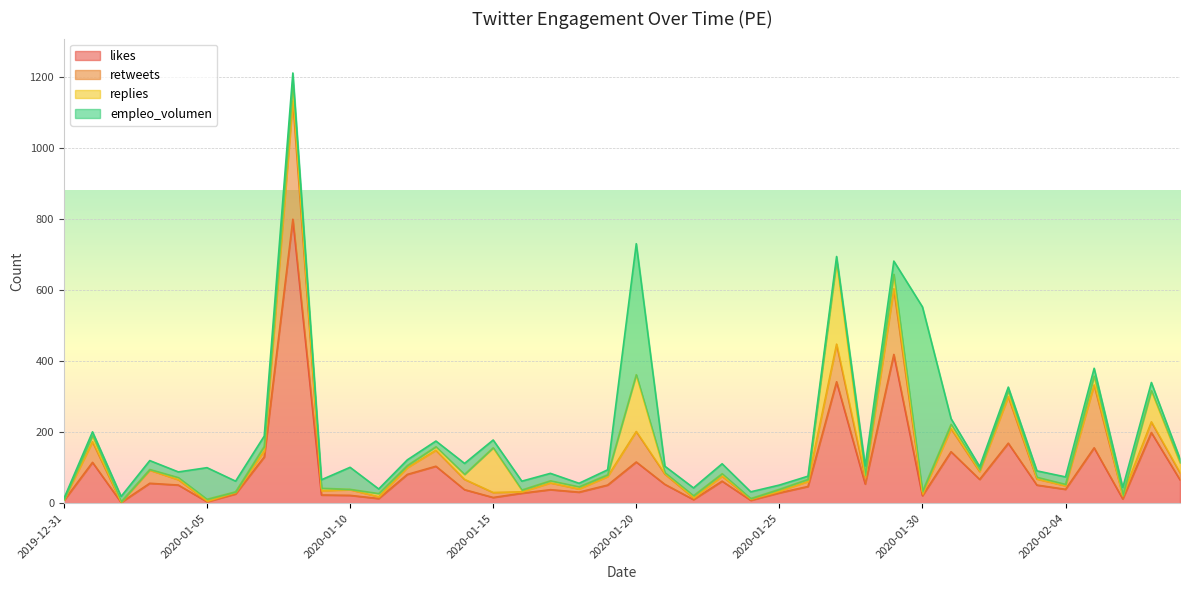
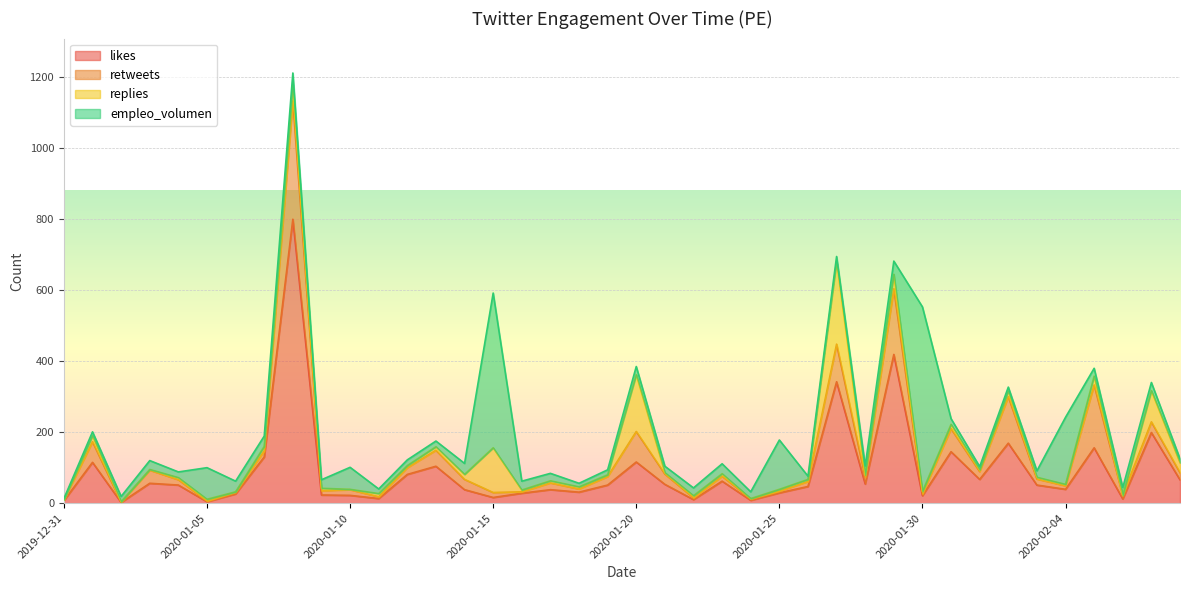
empleo_volumen, 2020-01-15: 20 -> 440
empleo_volumen, 2020-01-20: 370 -> 20
empleo_volumen, 2020-01-25: 10 -> 140
empleo_volumen, 2020-02-04: 20 -> 190
